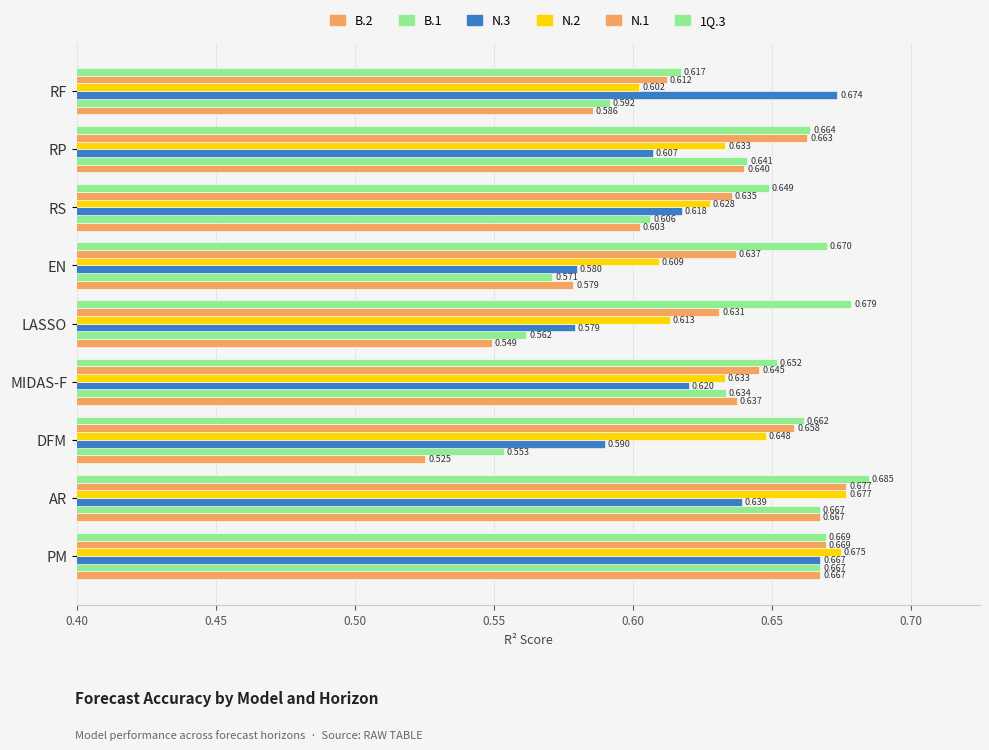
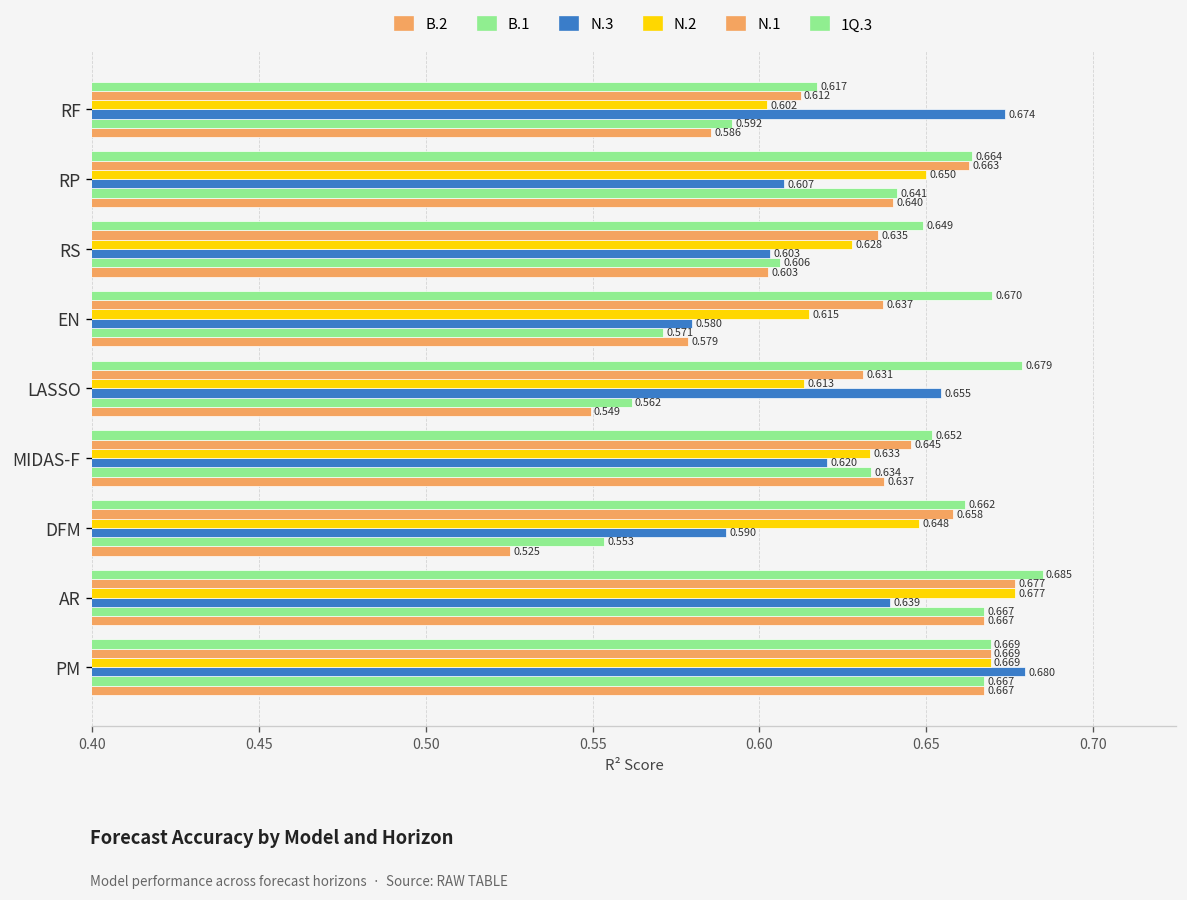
N.2, RP: 0.633 -> 0.650
N.3, RS: 0.618 -> 0.603
N.2, EN: 0.609 -> 0.615
N.3, LASSO: 0.579 -> 0.655
N.2, PM: 0.675 -> 0.669
N.3, PM: 0.667 -> 0.680
